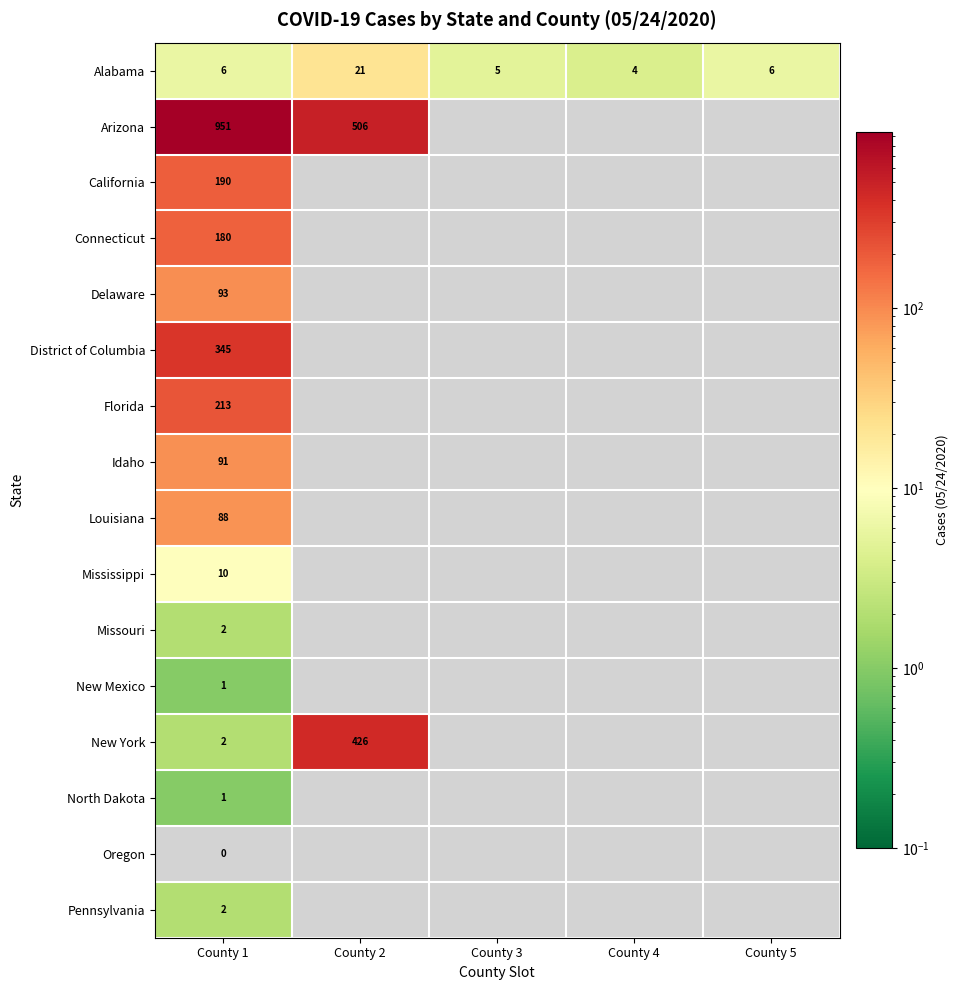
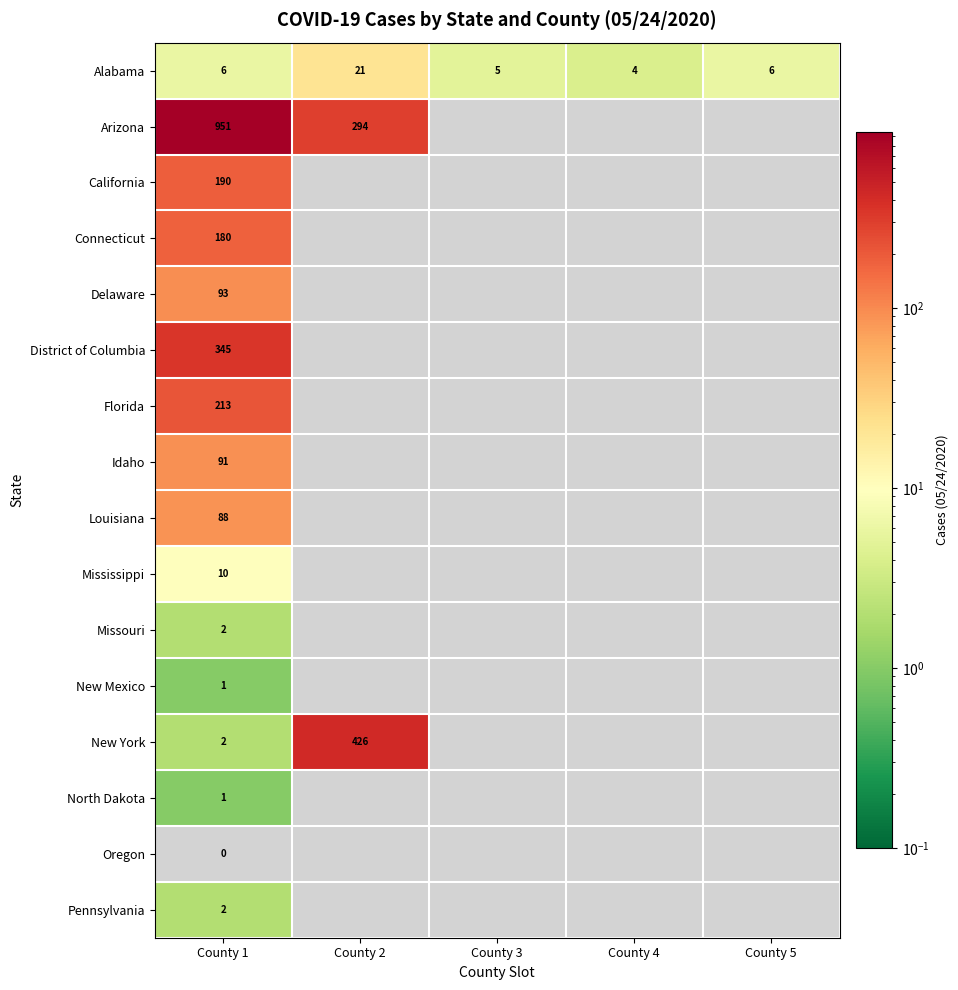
Arizona, County 2: 506 -> 294
